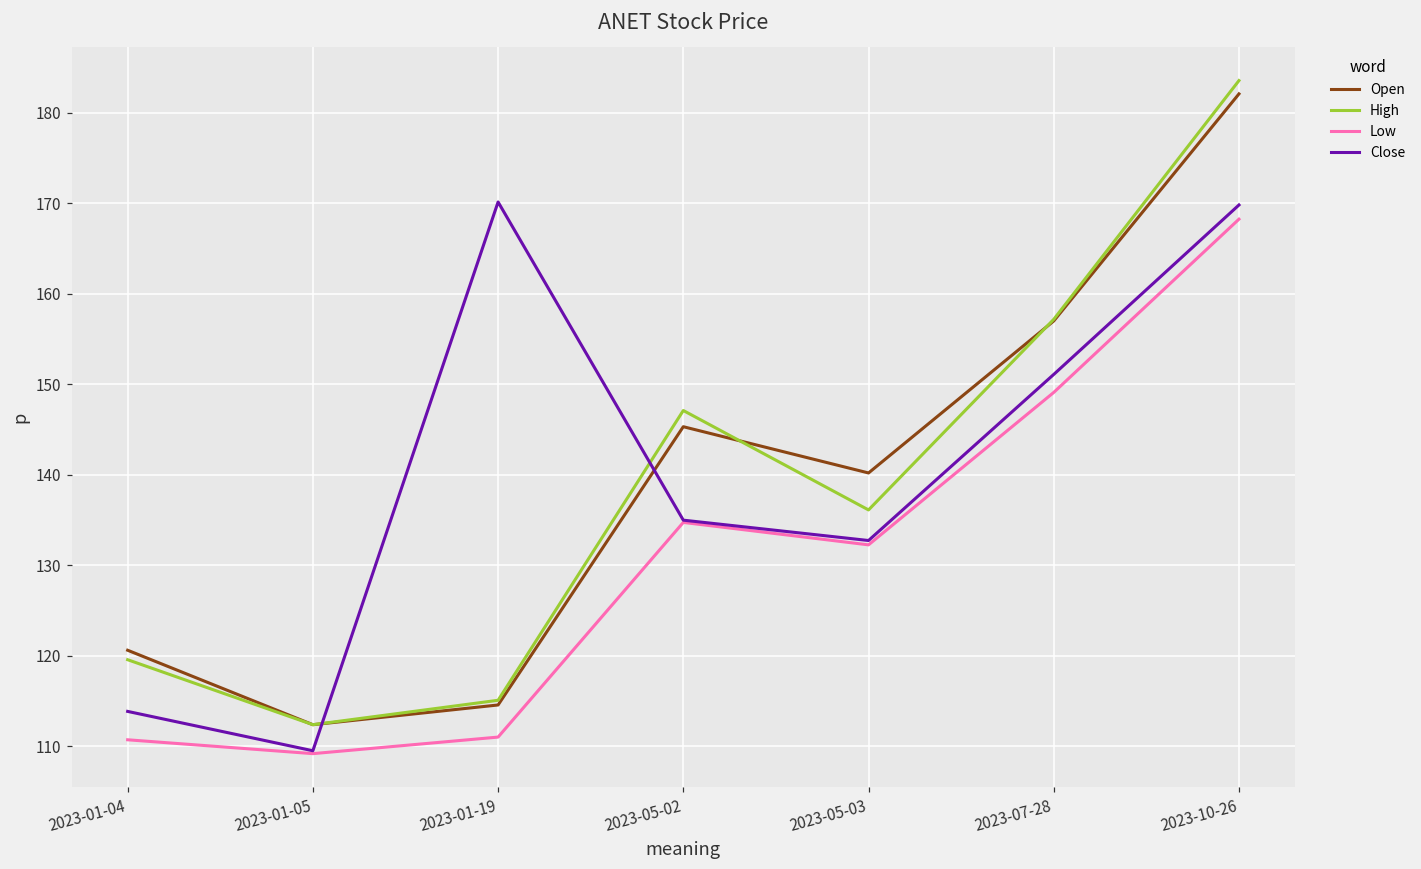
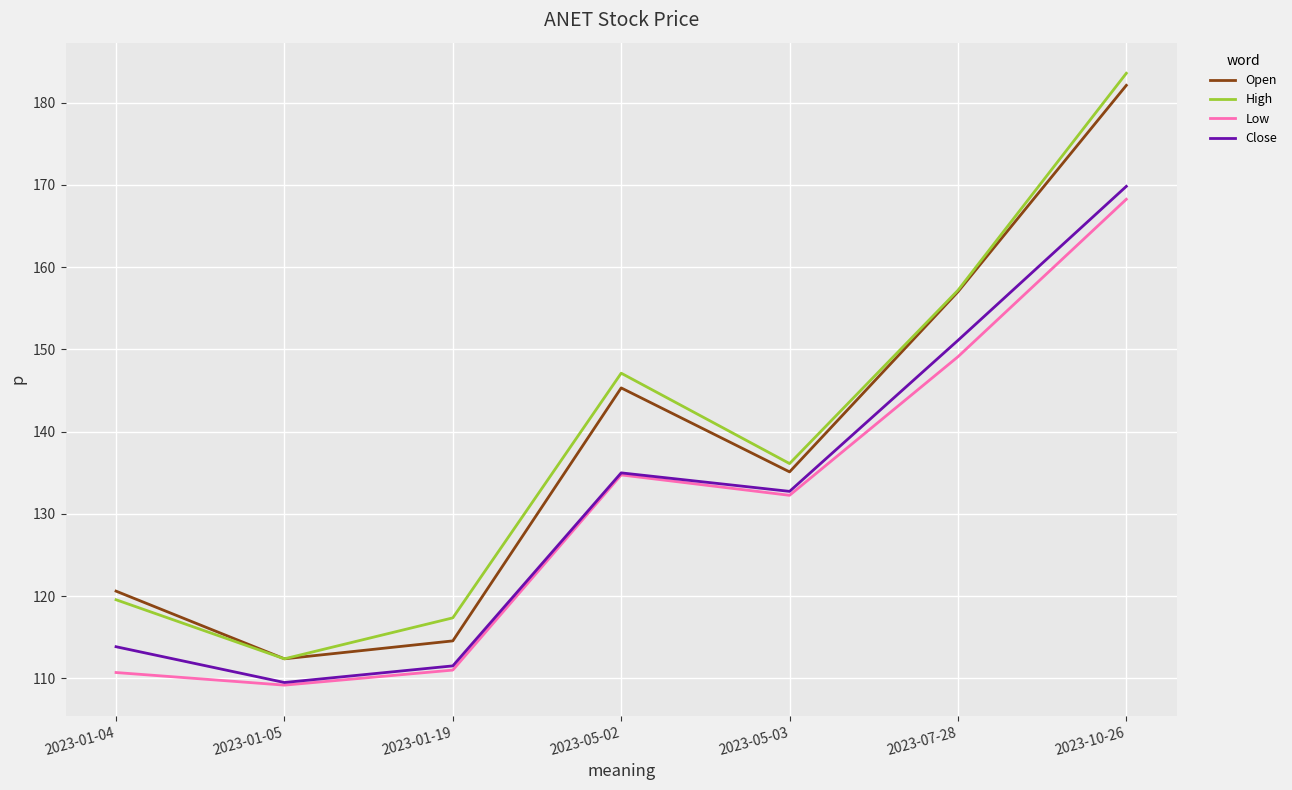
High, 2023-01-19: 115 -> 117
Close, 2023-01-19: 170 -> 112
Open, 2023-05-03: 140 -> 135
